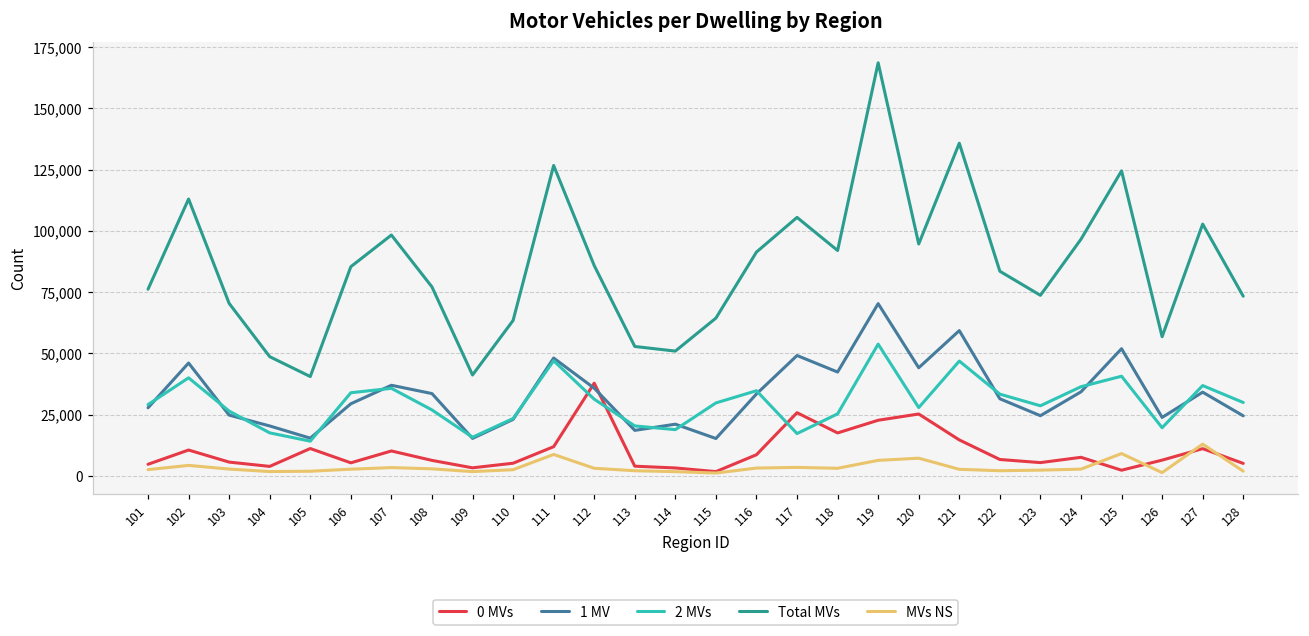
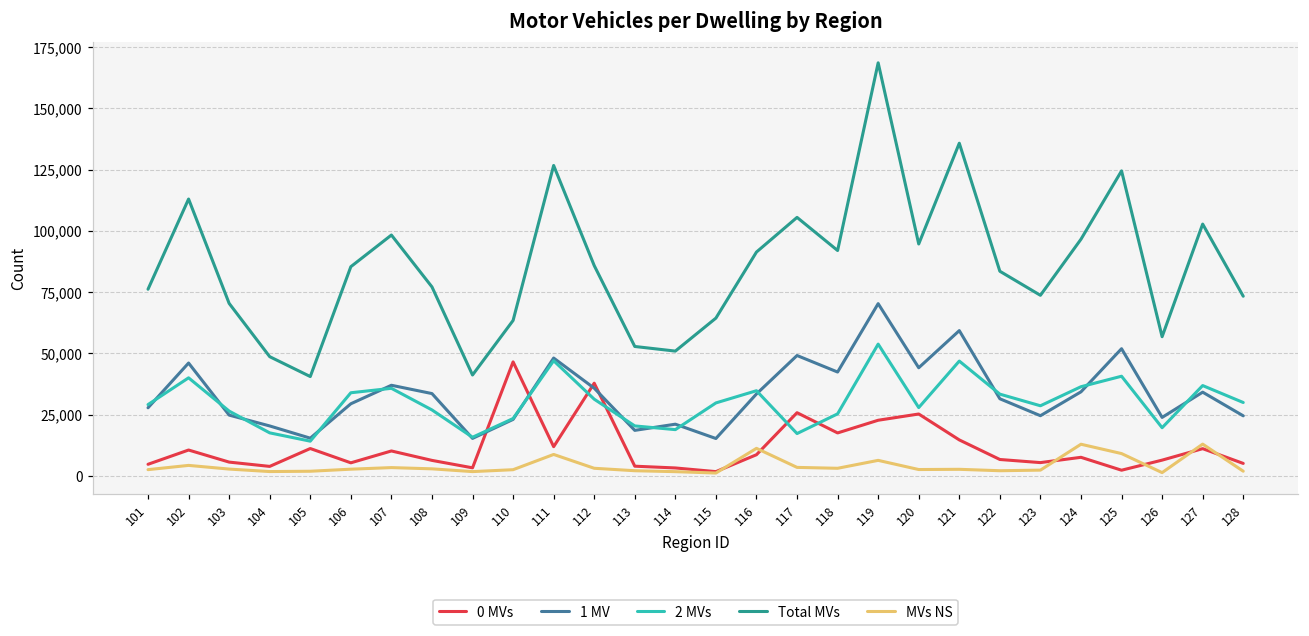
0 MVs, 110: 5,000 -> 46,000
MVs NS, 116: 3,000 -> 11,000
MVs NS, 120: 7,000 -> 3,000
MVs NS, 124: 3,000 -> 13,000
